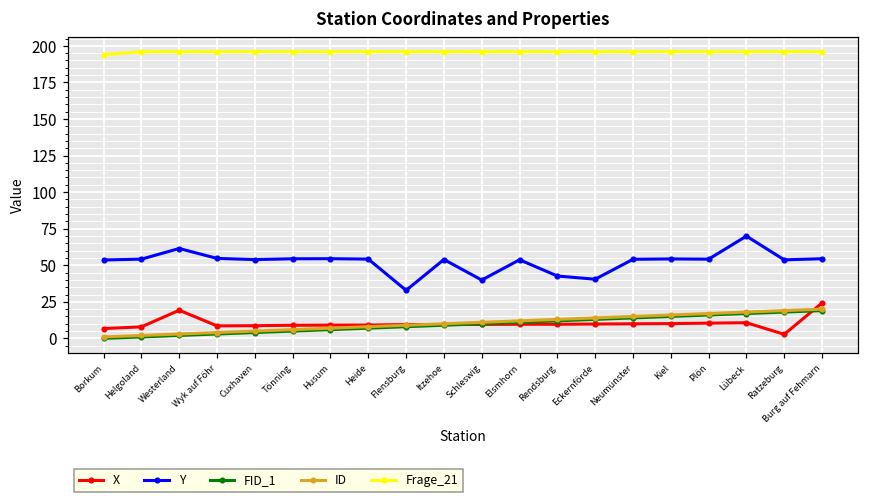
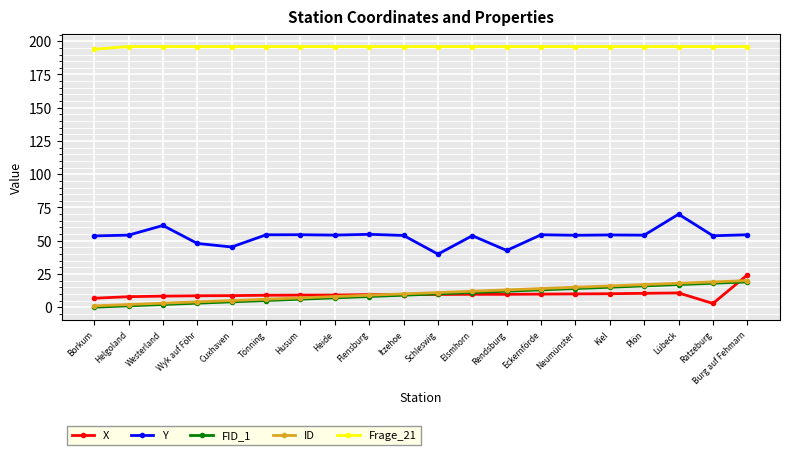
X, Westerland: 19 -> 8
Y, Wyk auf Föhr: 55 -> 48
Y, Cuxhaven: 54 -> 45
Y, Flensburg: 33 -> 55
Y, Eckernförde: 40 -> 54
